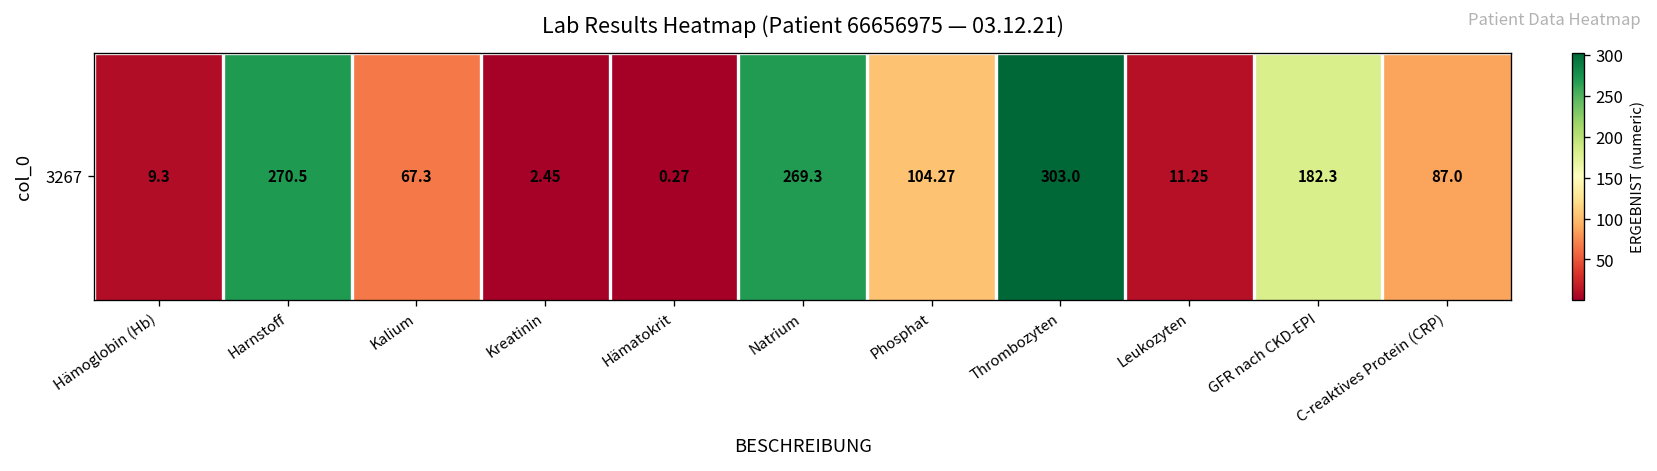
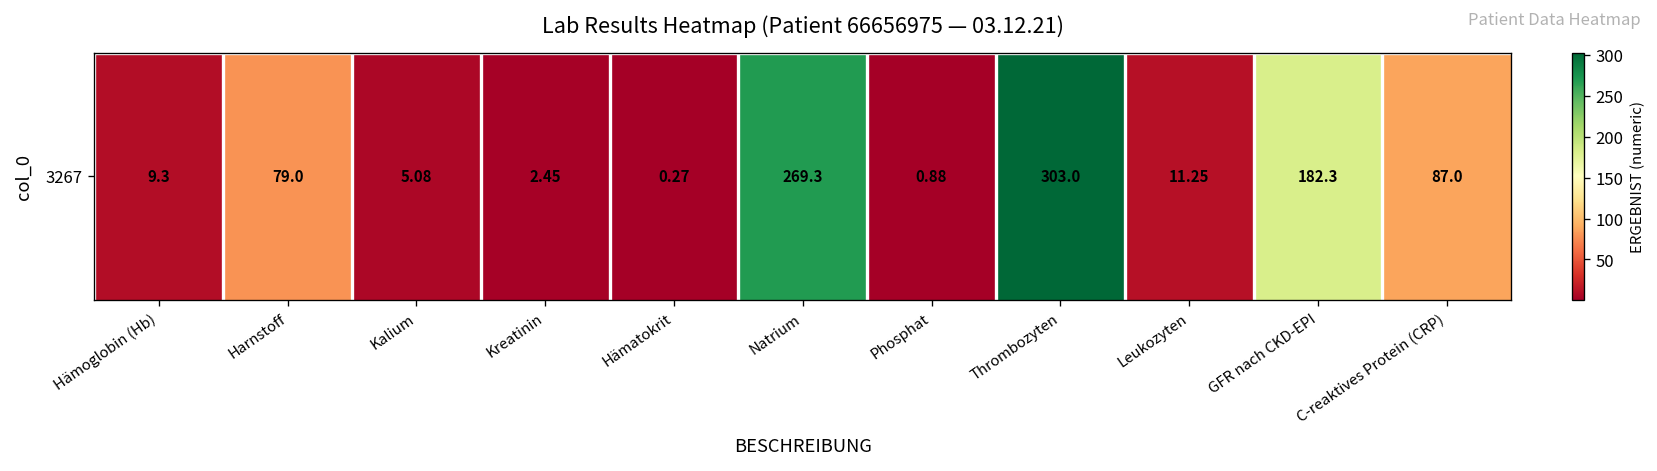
3267, Harnstoff: 270.5 -> 79.0
3267, Kalium: 67.3 -> 5.08
3267, Phosphat: 104.27 -> 0.88
